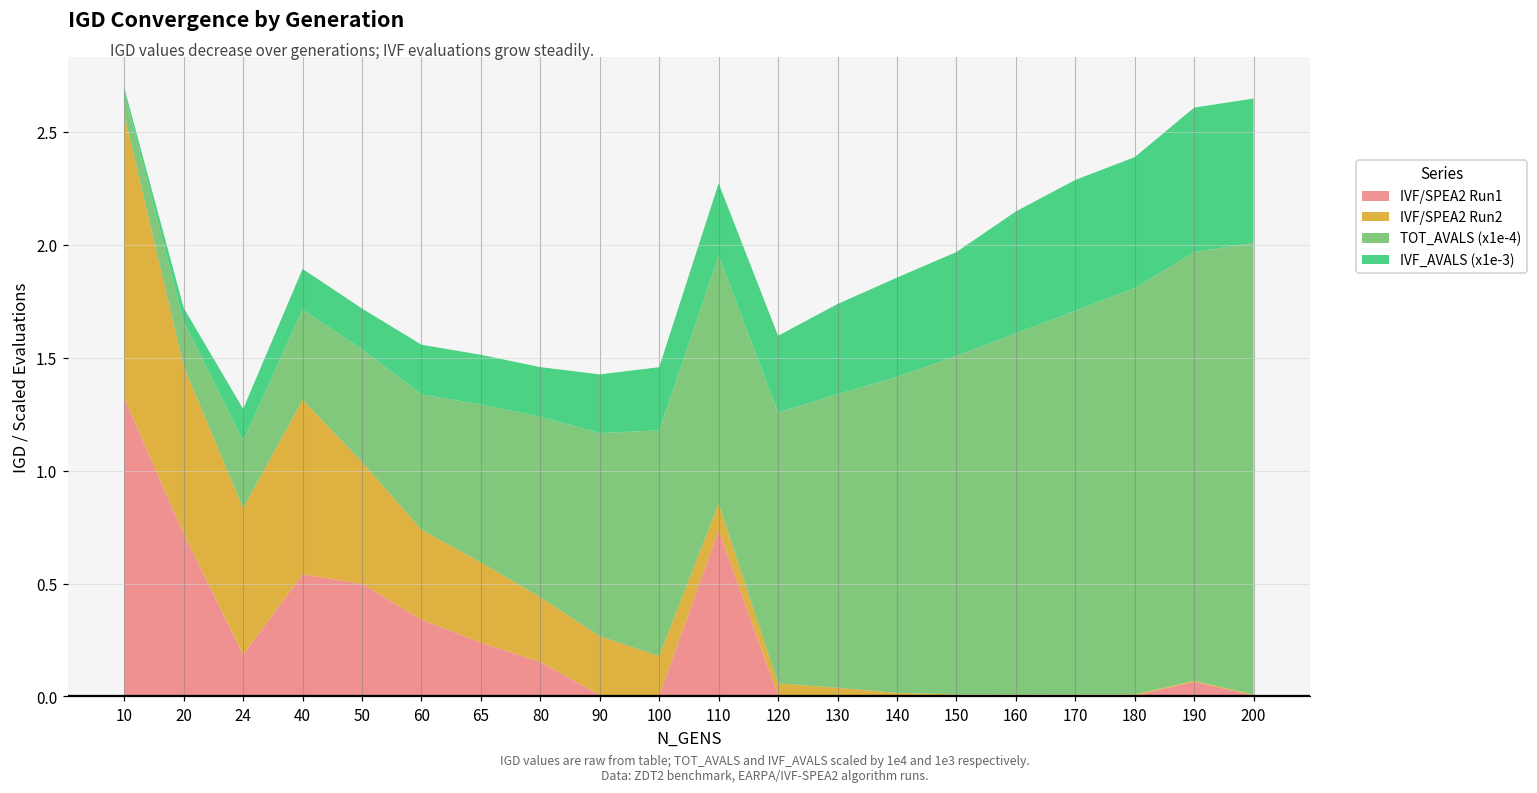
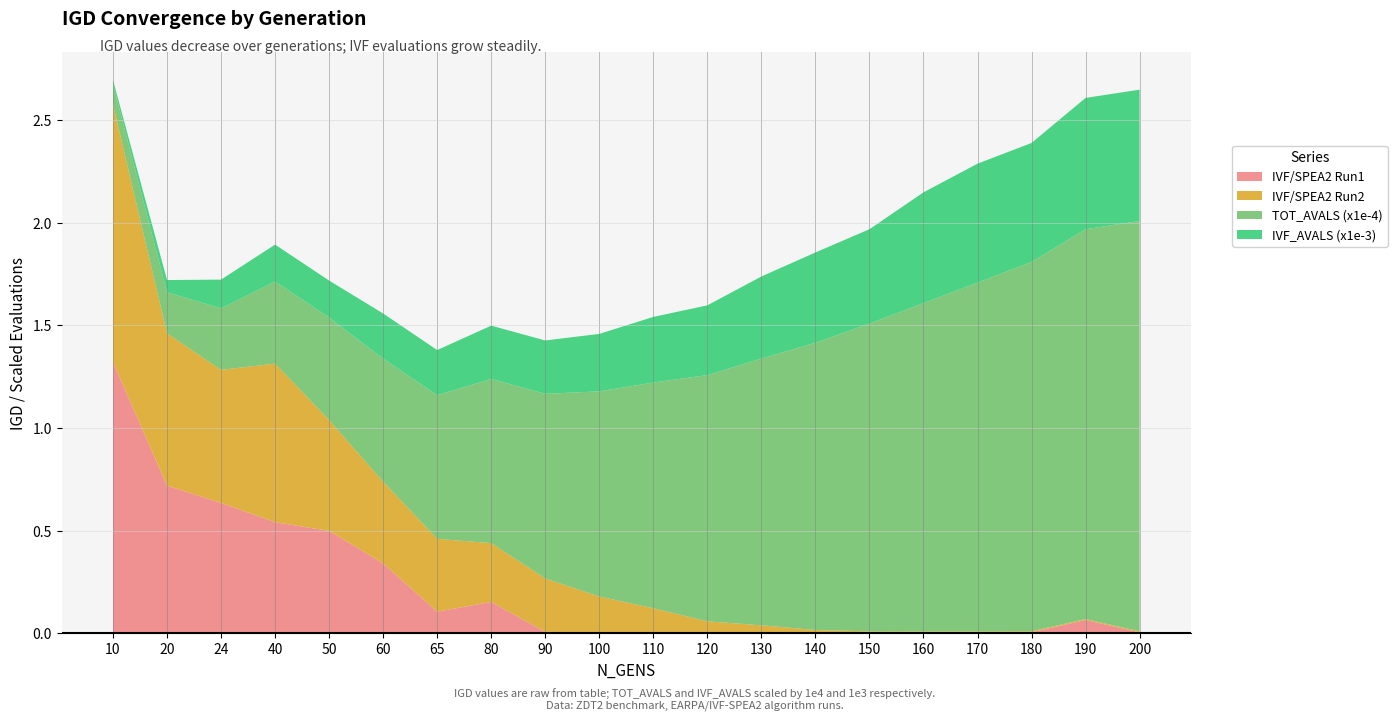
IVF/SPEA2 Run1, 24: 0.19 -> 0.64
IVF/SPEA2 Run1, 65: 0.24 -> 0.11
IVF_AVALS (x1e-3), 80: 0.22 -> 0.26
IVF/SPEA2 Run1, 110: 0.74 -> 0.00
